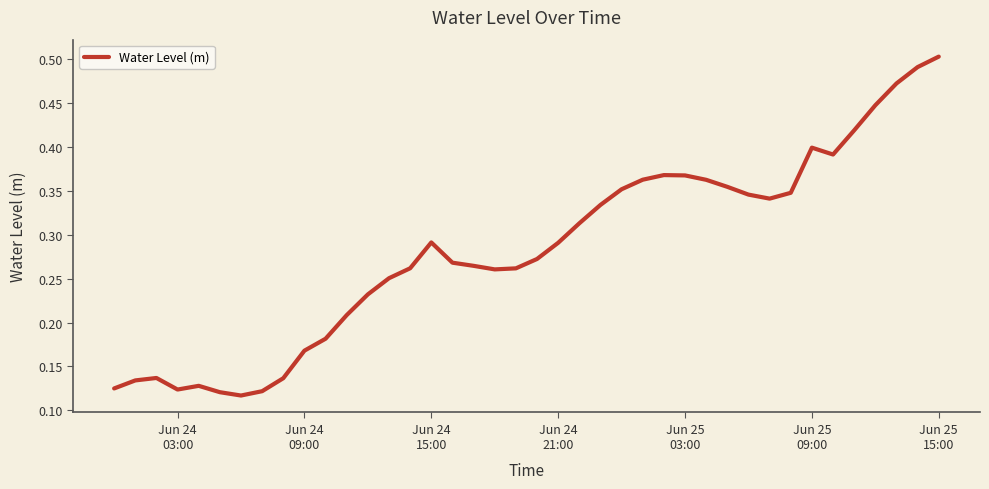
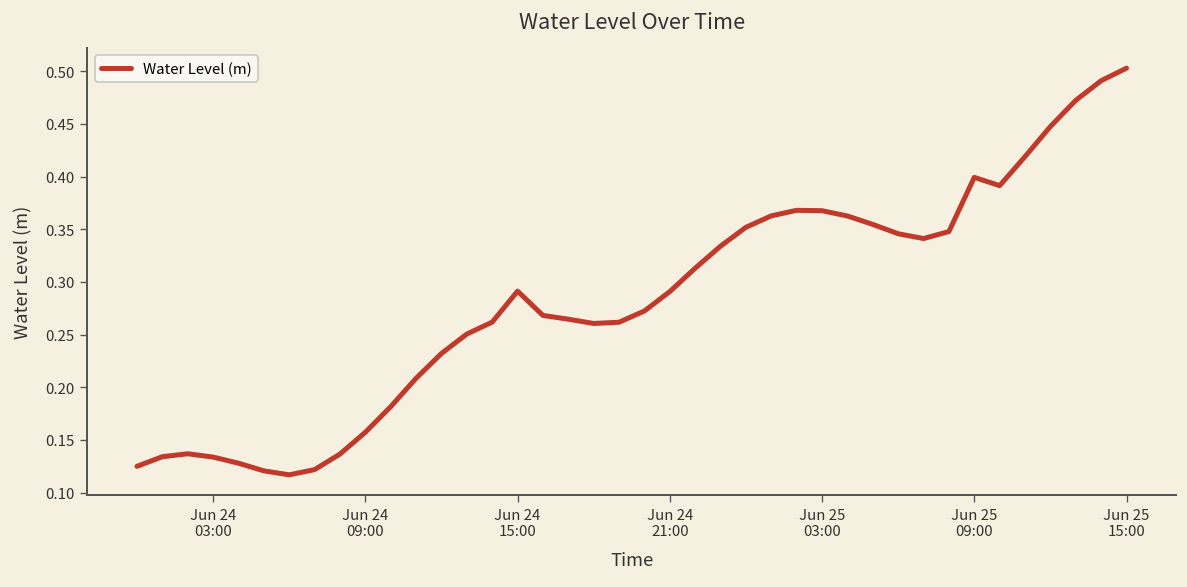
Jun 24 03:00: 0.12 -> 0.13
Jun 24 09:00: 0.17 -> 0.16
